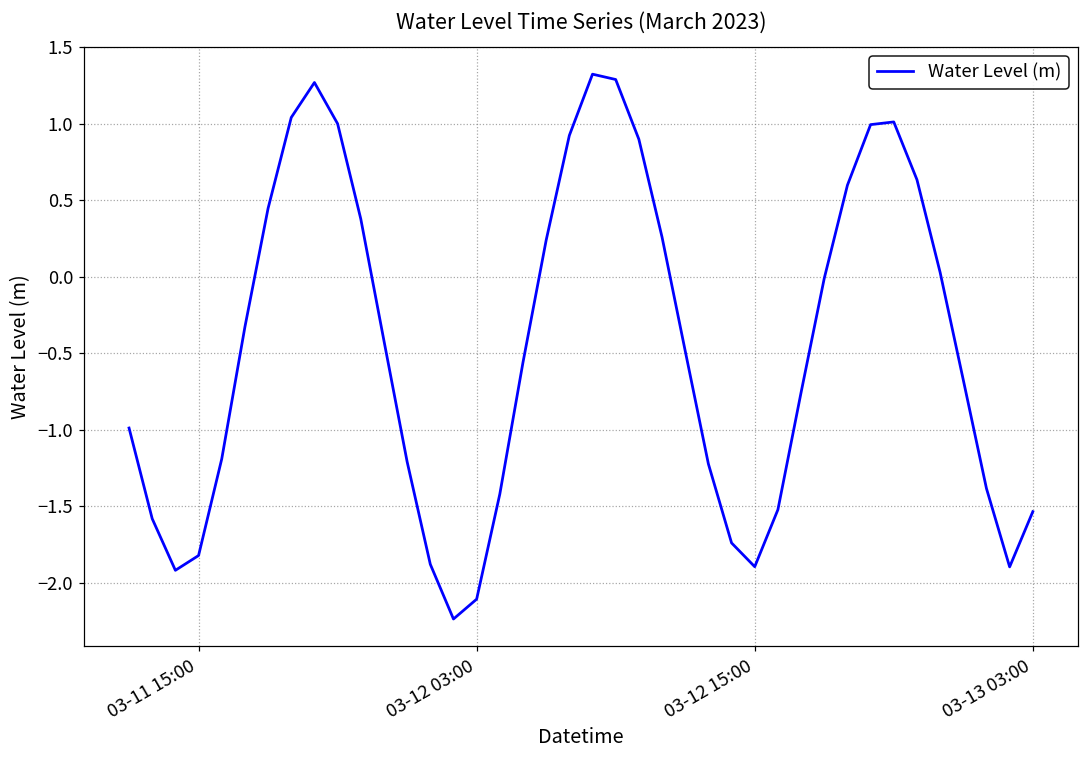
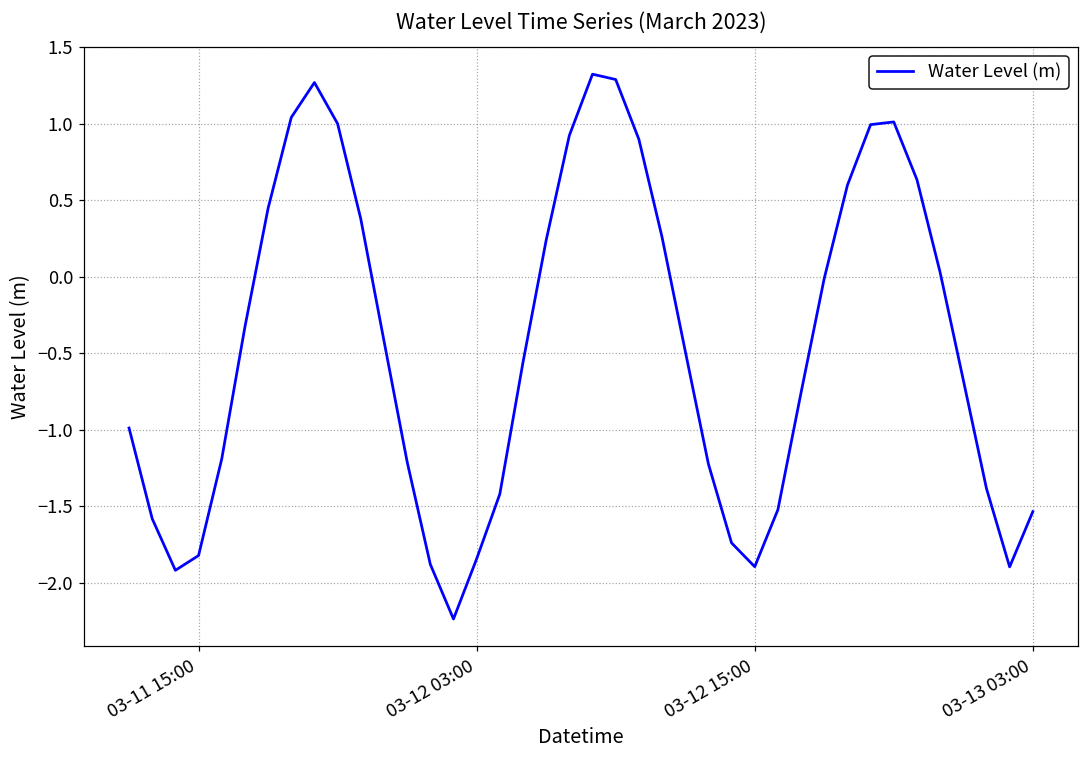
03-12 03:00: -2.11 -> -1.84
